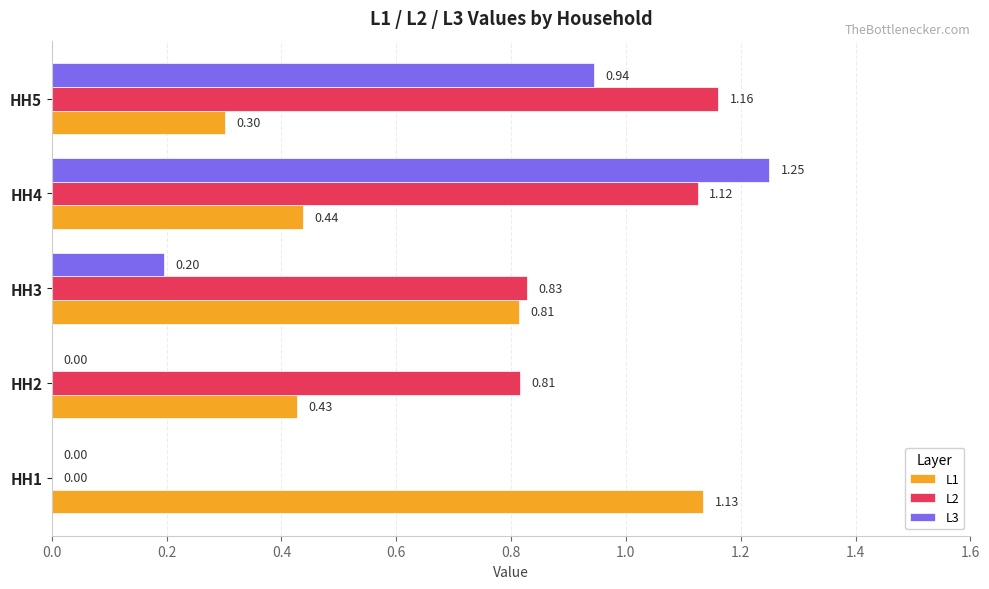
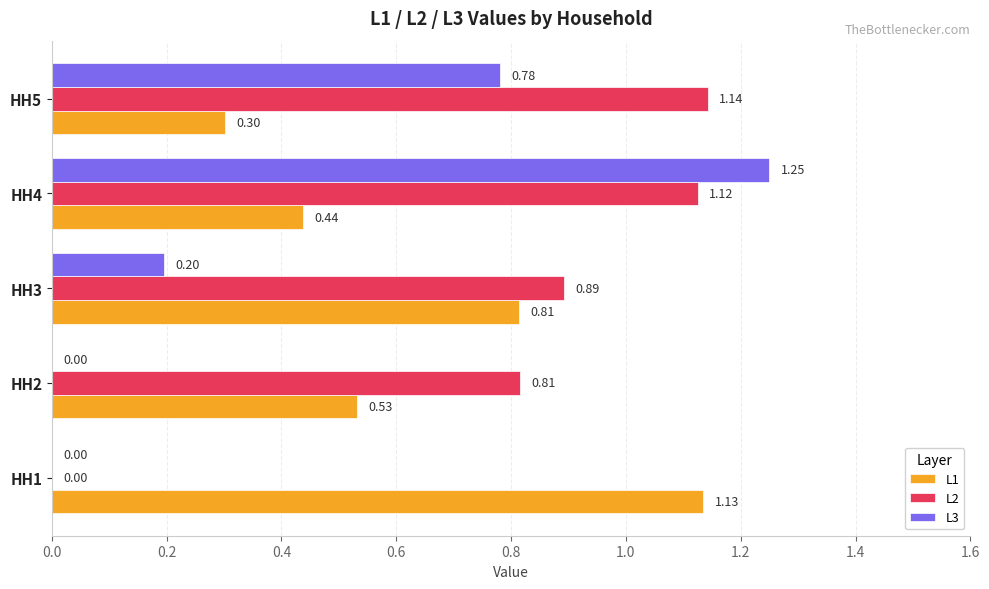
L3, HH5: 0.94 -> 0.78
L2, HH5: 1.16 -> 1.14
L2, HH3: 0.83 -> 0.89
L1, HH2: 0.43 -> 0.53
